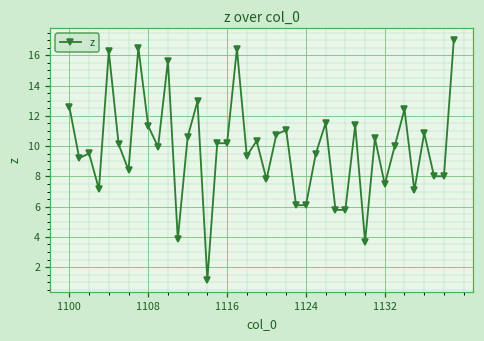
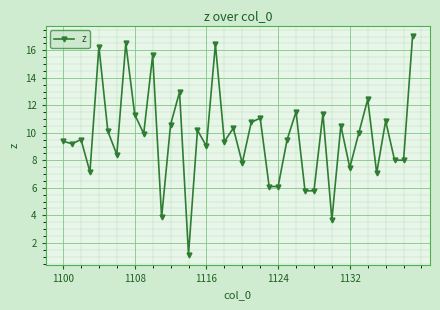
1100: 12.6 -> 9.4
1116: 10.2 -> 9.0
